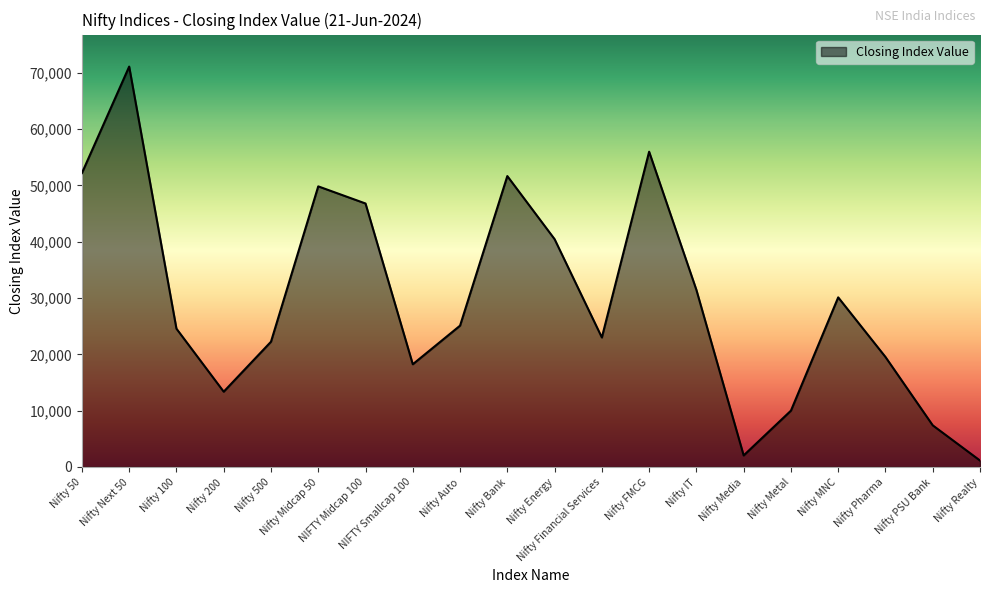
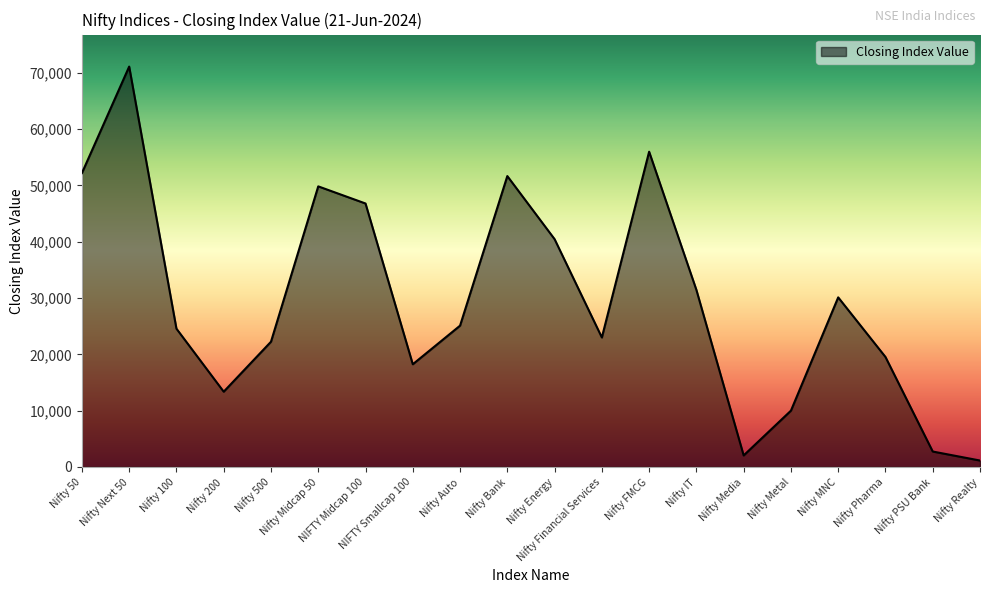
Nifty PSU Bank: 7,000 -> 3,000
